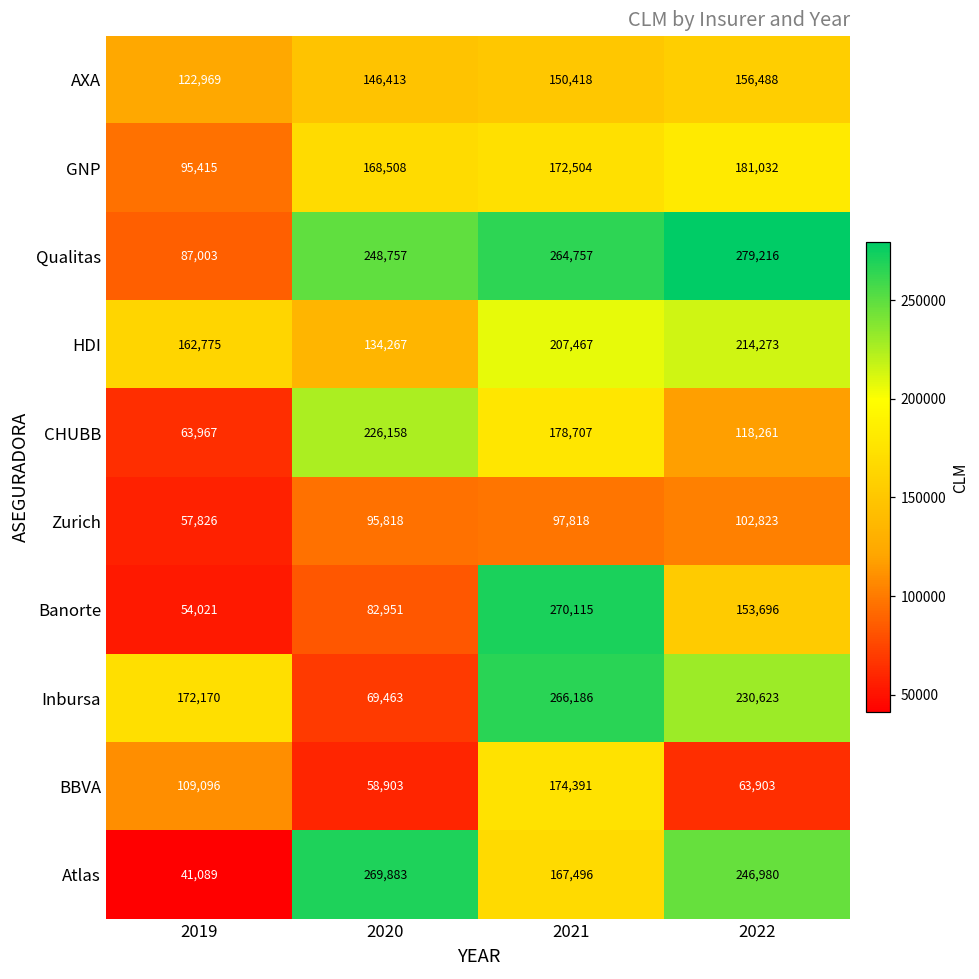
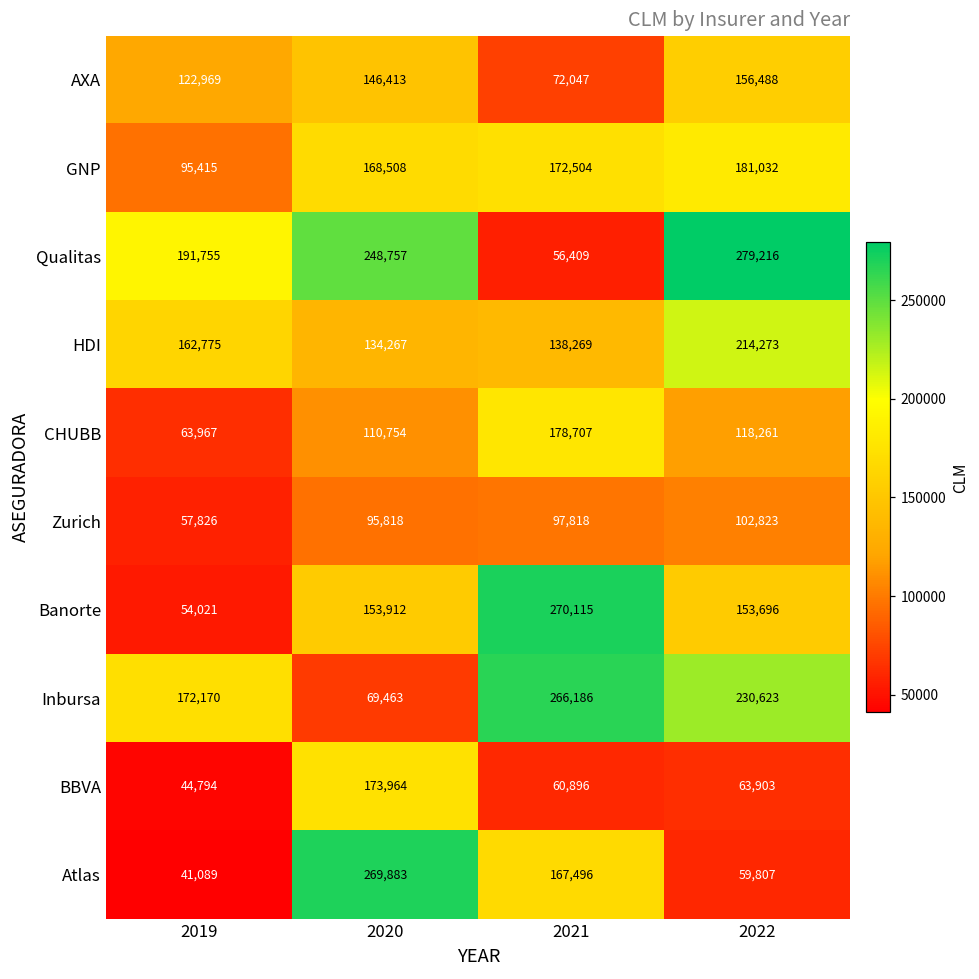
AXA, 2021: 150,418 -> 72,047
Qualitas, 2019: 87,003 -> 191,755
Qualitas, 2021: 264,757 -> 56,409
HDI, 2021: 207,467 -> 138,269
CHUBB, 2020: 226,158 -> 110,754
Banorte, 2020: 82,951 -> 153,912
BBVA, 2019: 109,096 -> 44,794
BBVA, 2020: 58,903 -> 173,964
BBVA, 2021: 174,391 -> 60,896
Atlas, 2022: 246,980 -> 59,807
